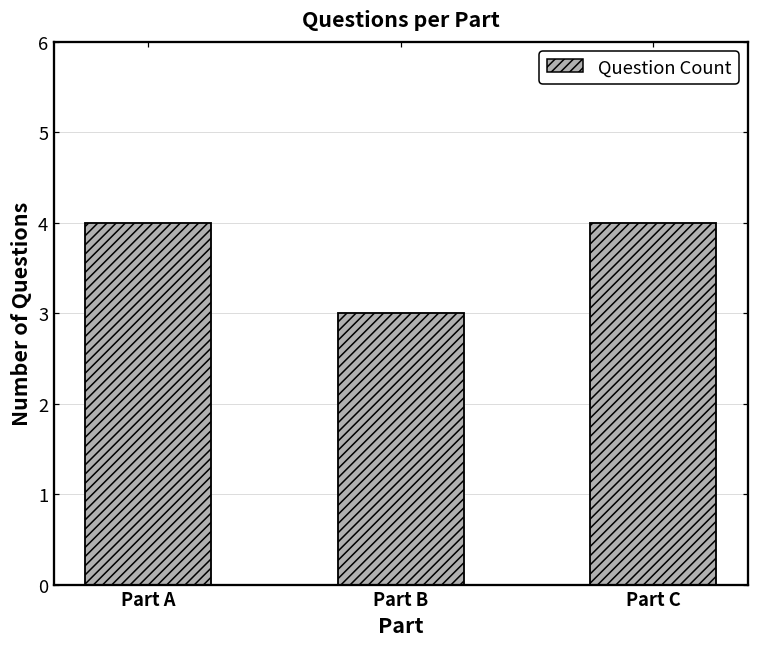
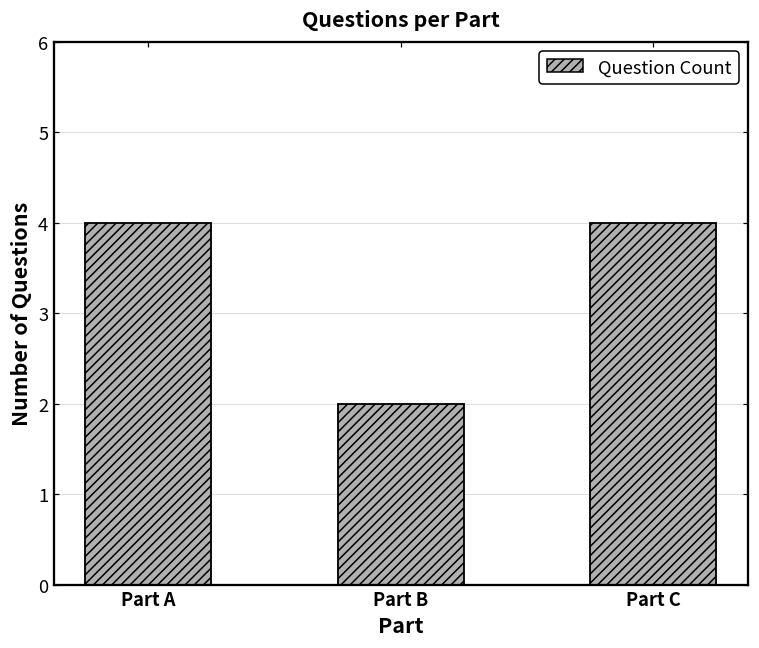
Part B: 3 -> 2
